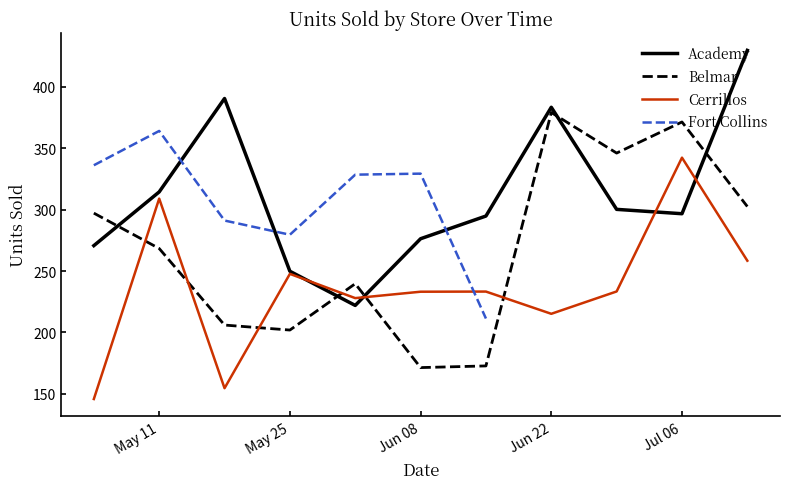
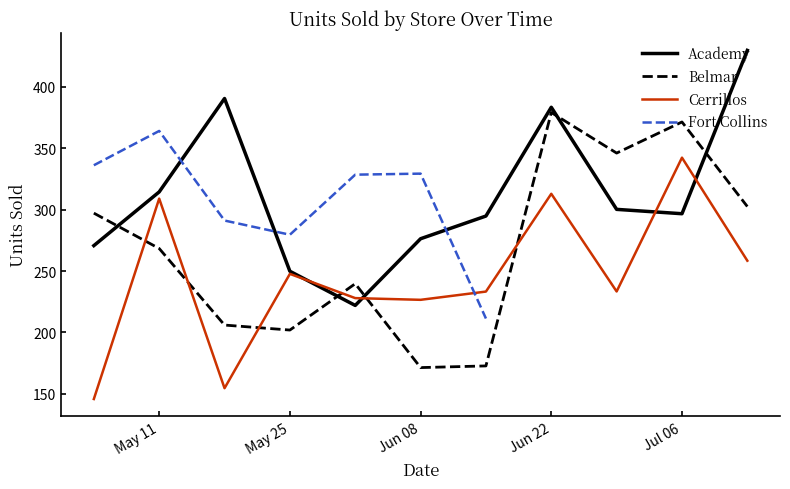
Cerrillos, Jun 08: 233 -> 227
Cerrillos, Jun 22: 215 -> 313
